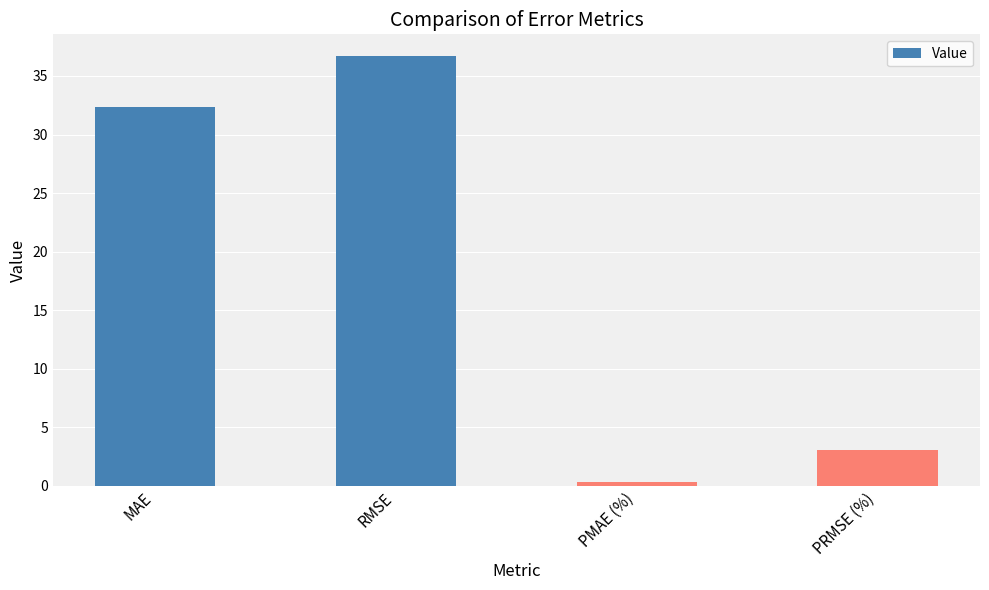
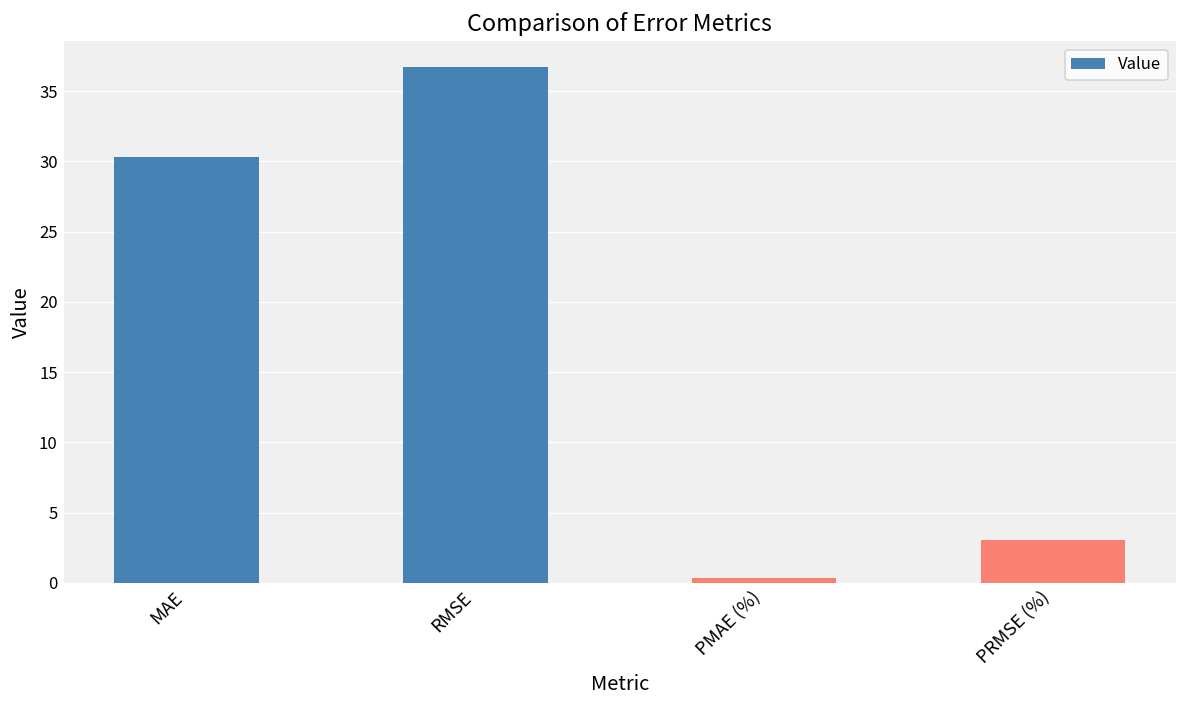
MAE: 32.3 -> 30.3
